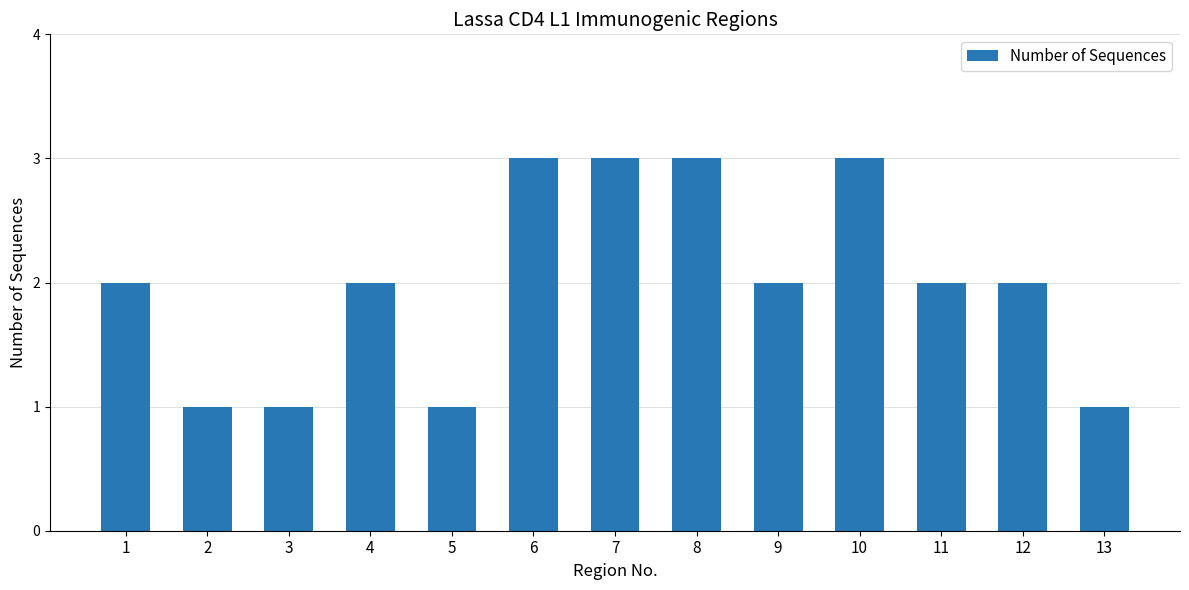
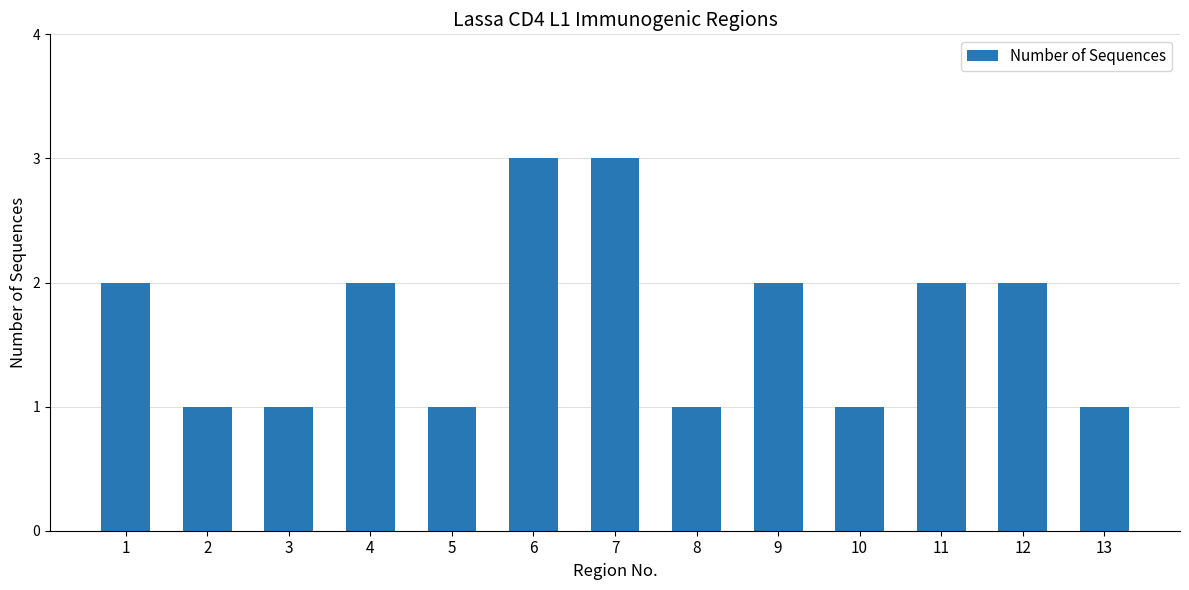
8: 3 -> 1
10: 3 -> 1
